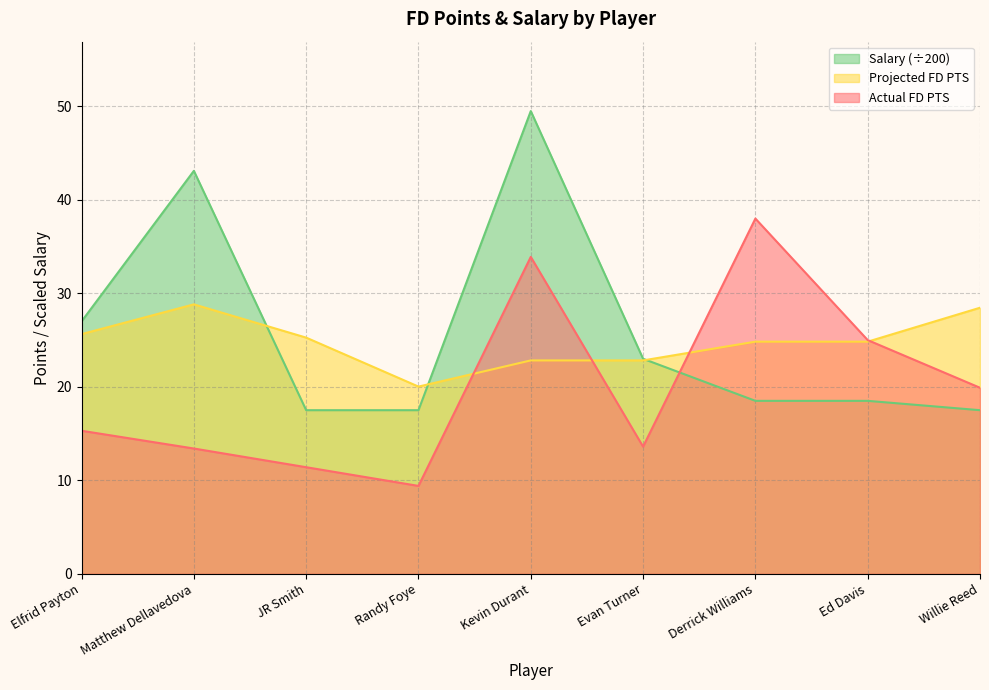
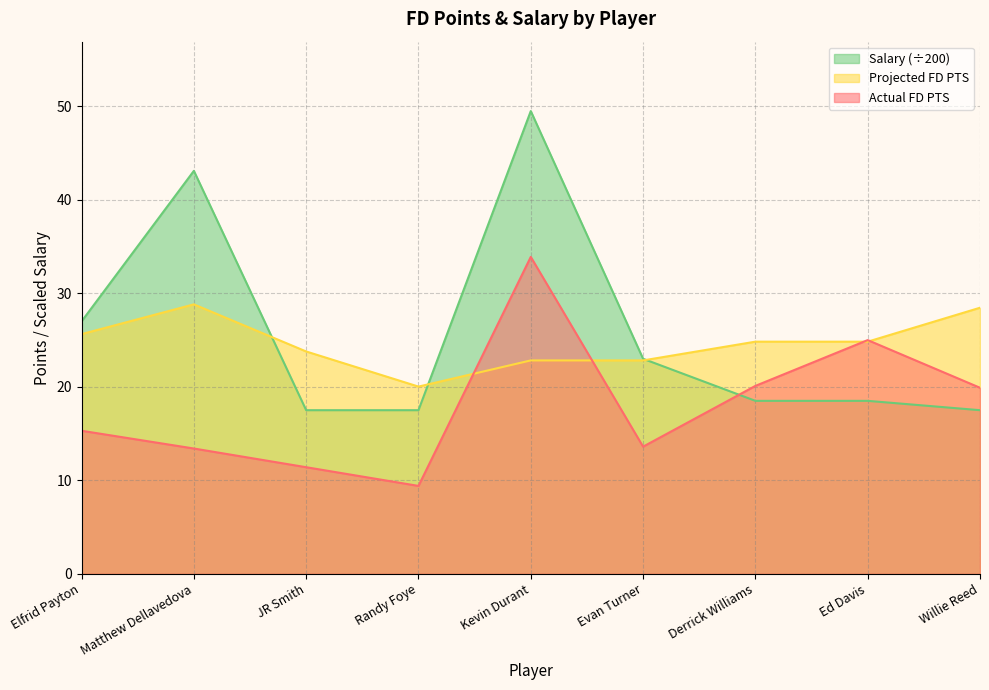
Projected FD PTS, JR Smith: 25 -> 24
Actual FD PTS, Derrick Williams: 38 -> 20
